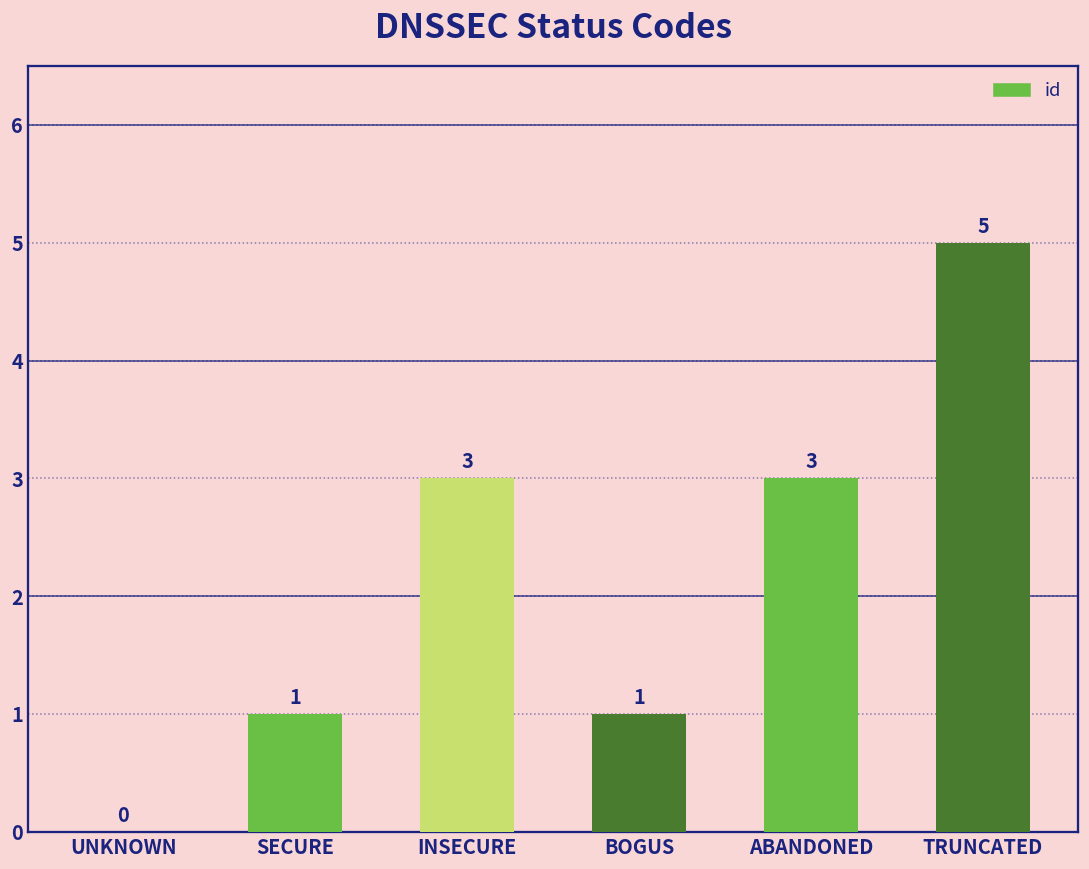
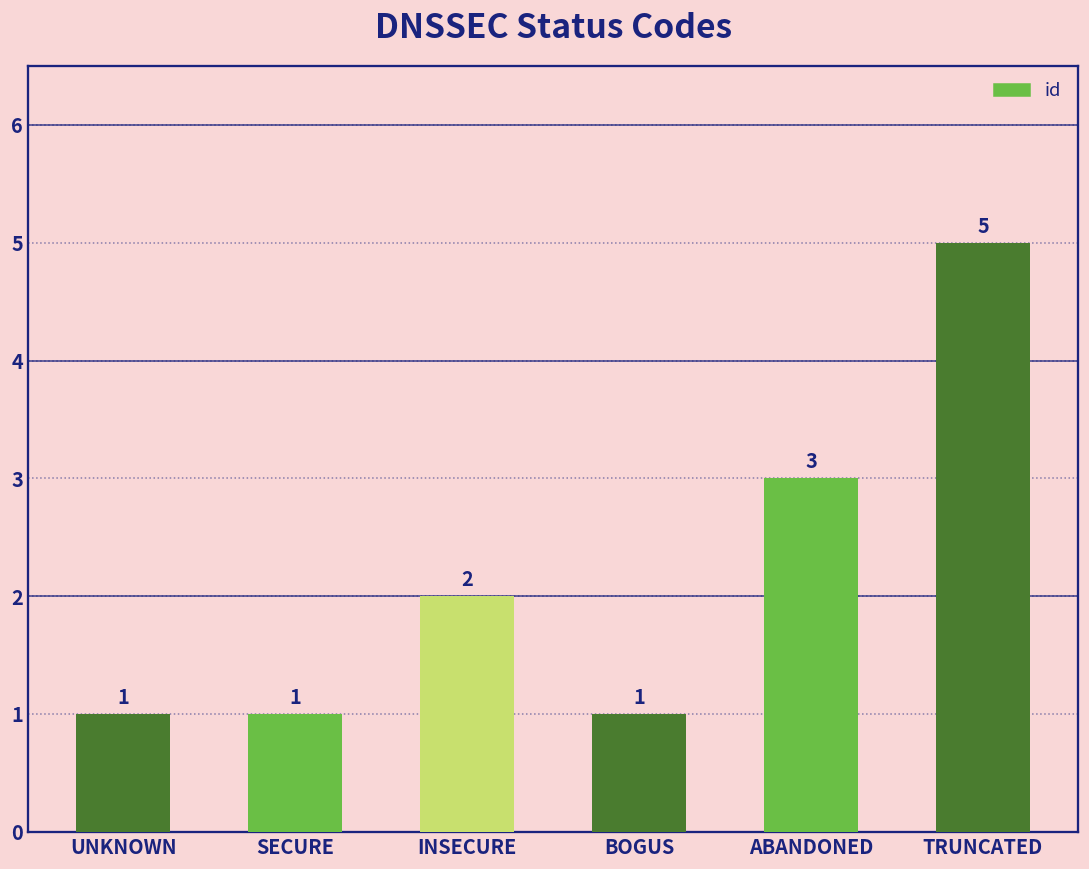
UNKNOWN: 0 -> 1
INSECURE: 3 -> 2
